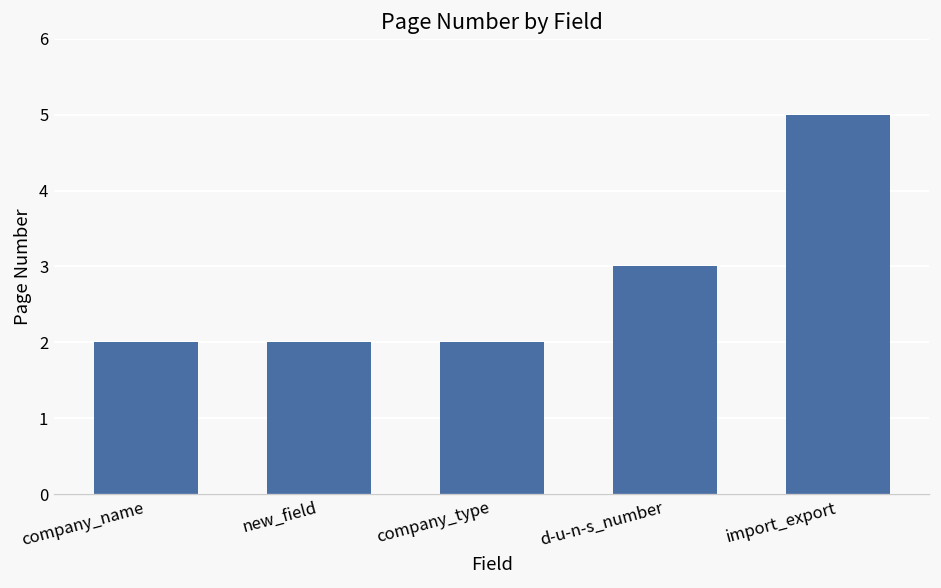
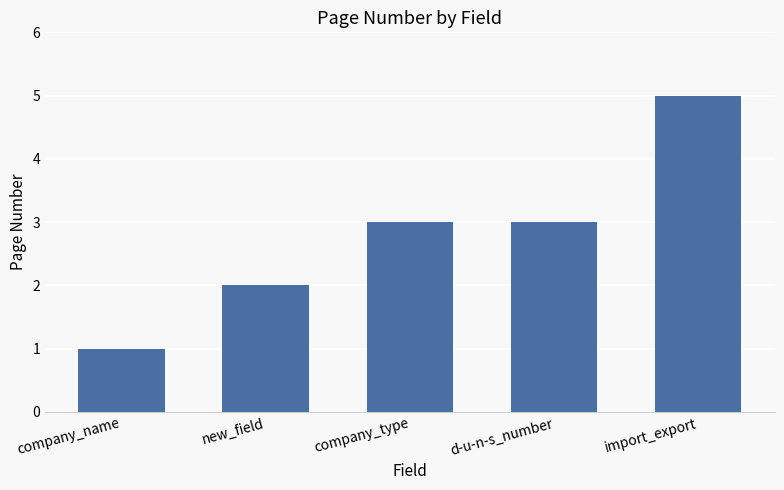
company_name: 2 -> 1
company_type: 2 -> 3
